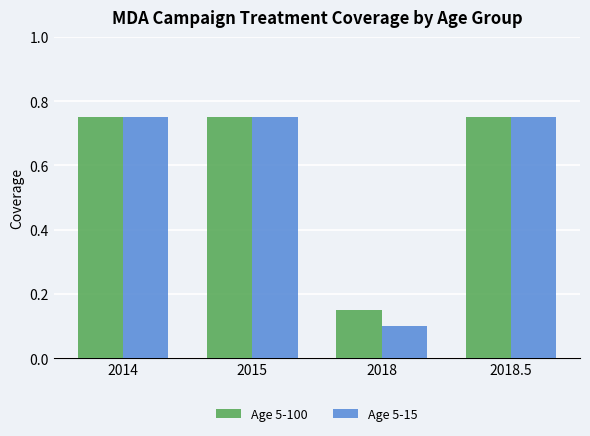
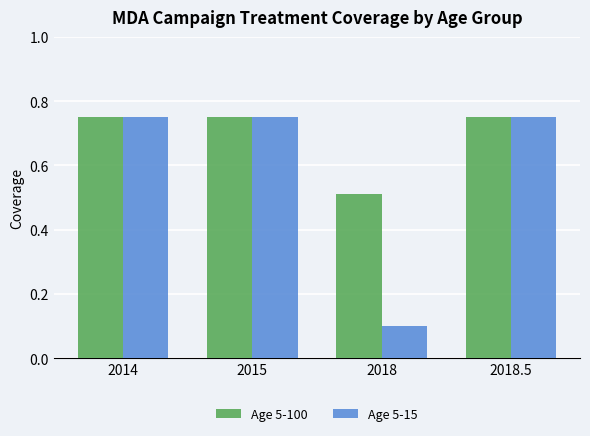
Age 5-100, 2018: 0.15 -> 0.51
